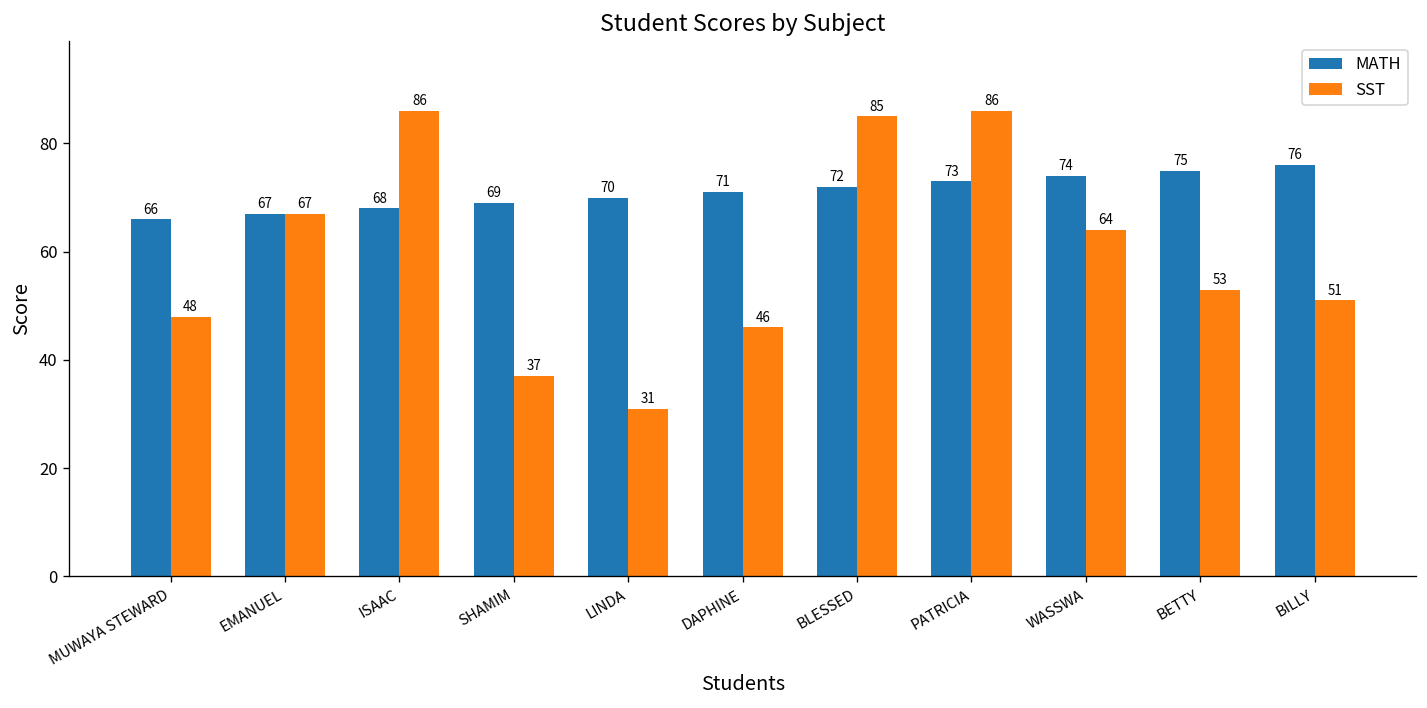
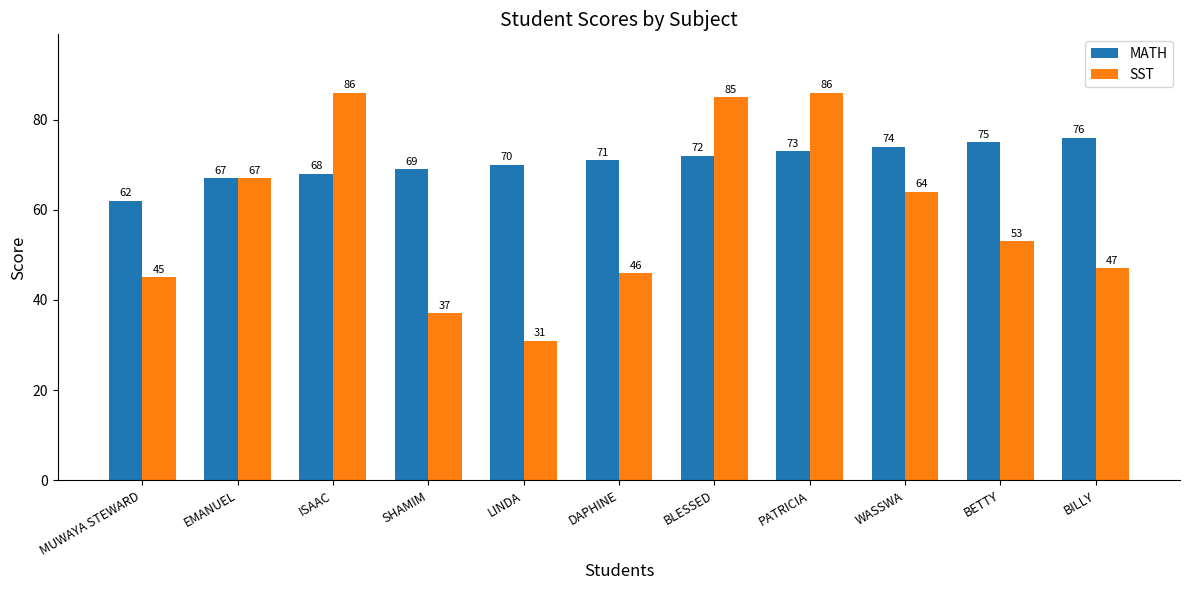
MATH, MUWAYA STEWARD: 66 -> 62
SST, MUWAYA STEWARD: 48 -> 45
SST, BILLY: 51 -> 47
